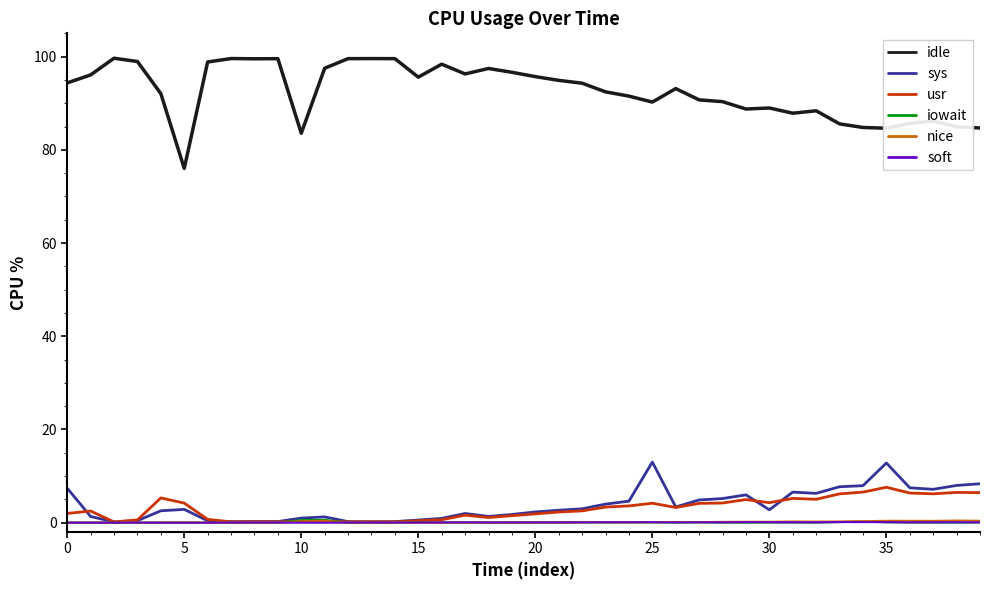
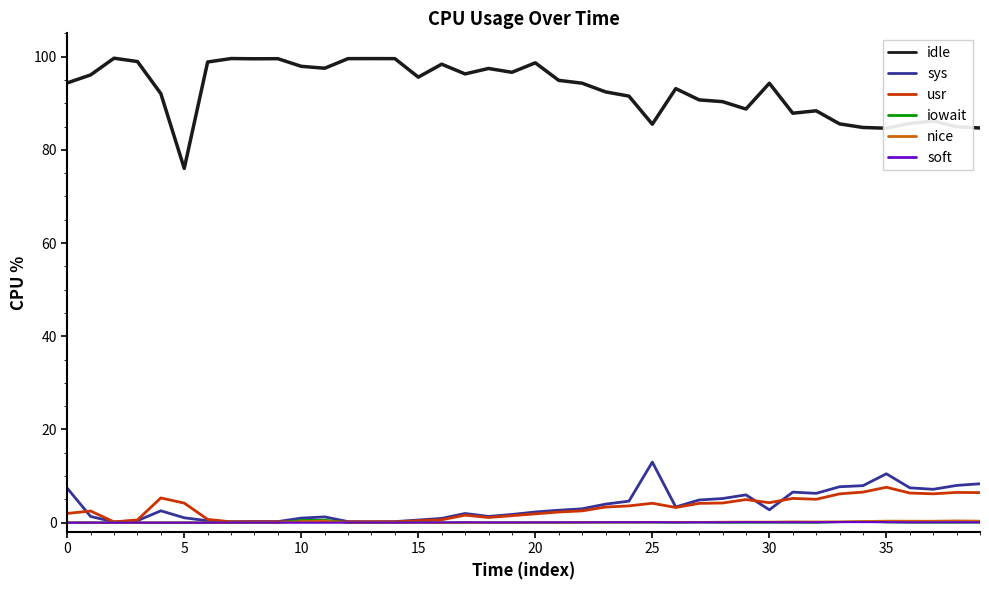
sys, 5: 3 -> 1
idle, 10: 84 -> 98
idle, 20: 96 -> 99
idle, 25: 90 -> 86
idle, 30: 89 -> 94
sys, 35: 13 -> 10
